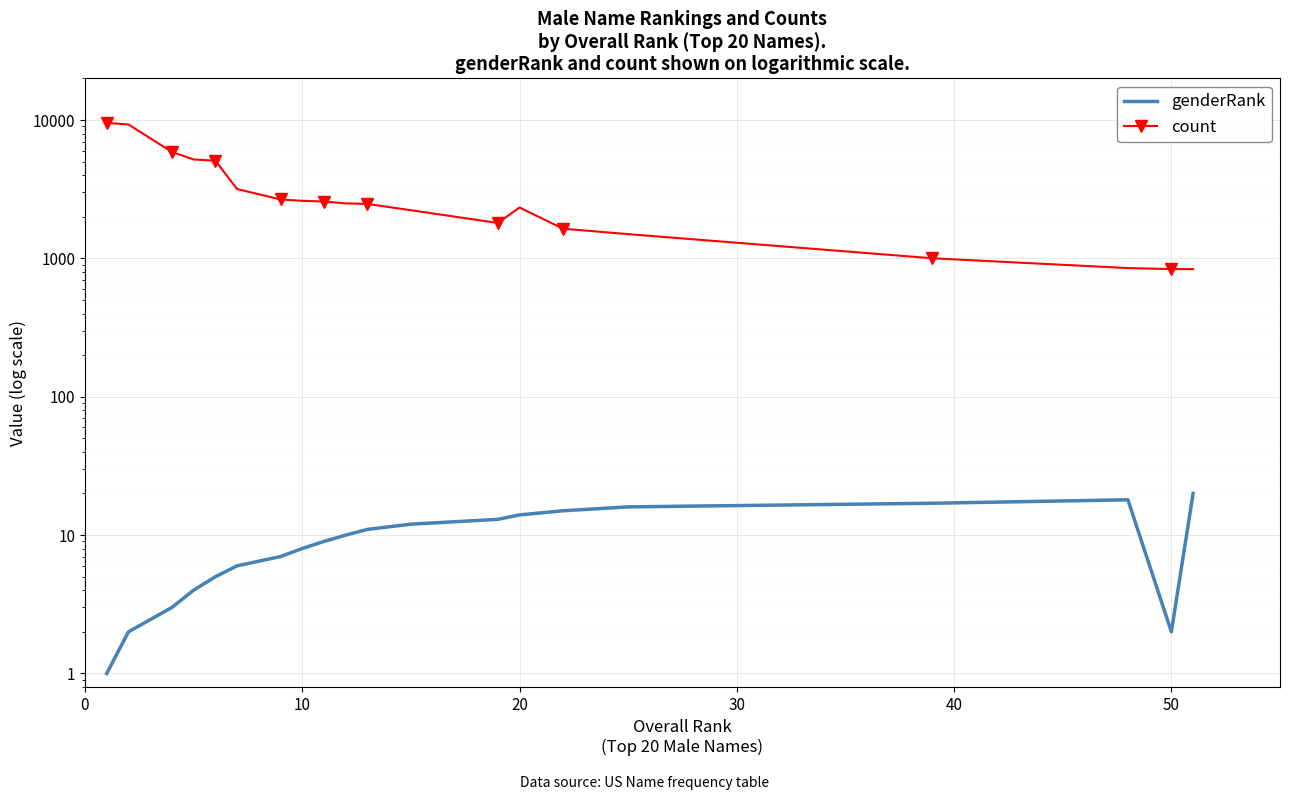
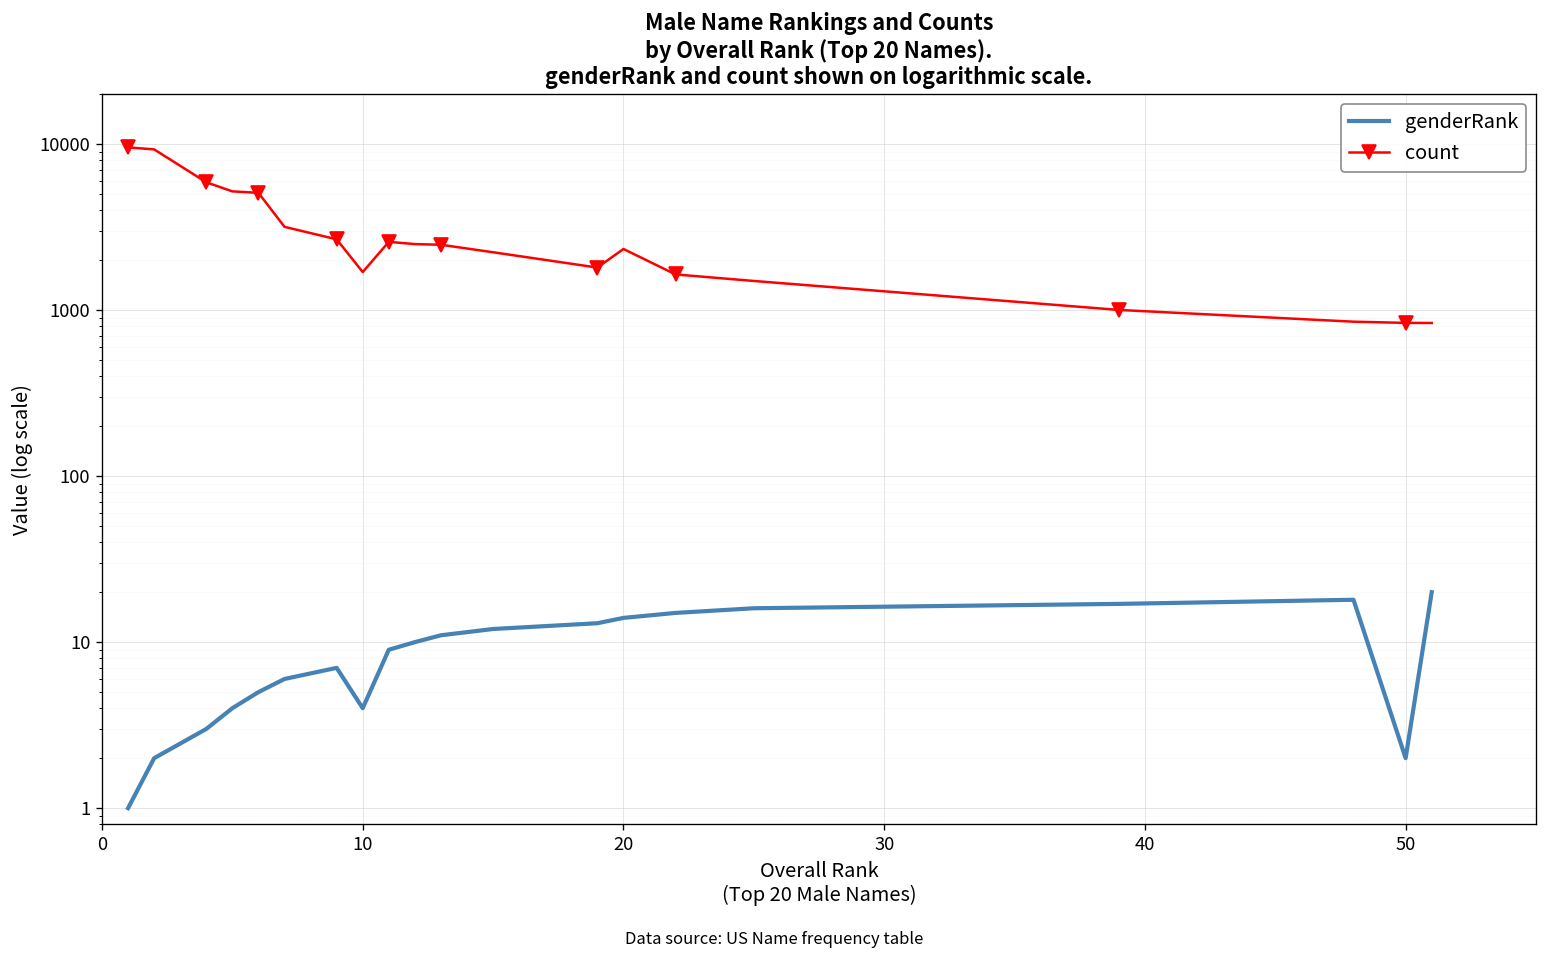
genderRank, 10: 8 -> 4
count, 10: 2600 -> 1700
